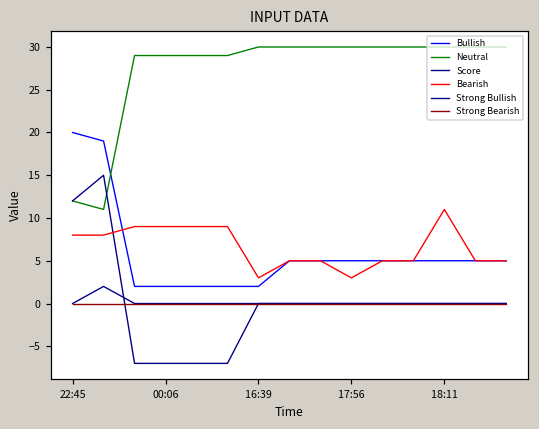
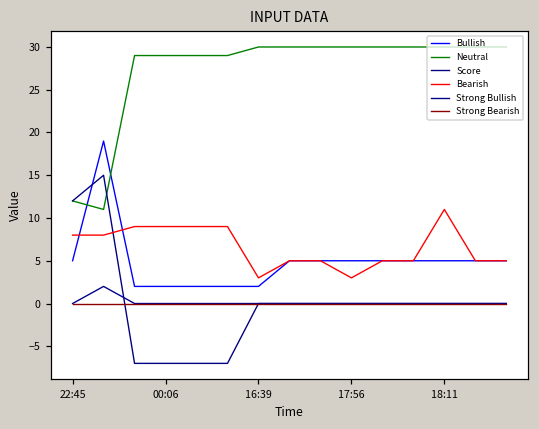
Bullish, 22:45: 20 -> 5
